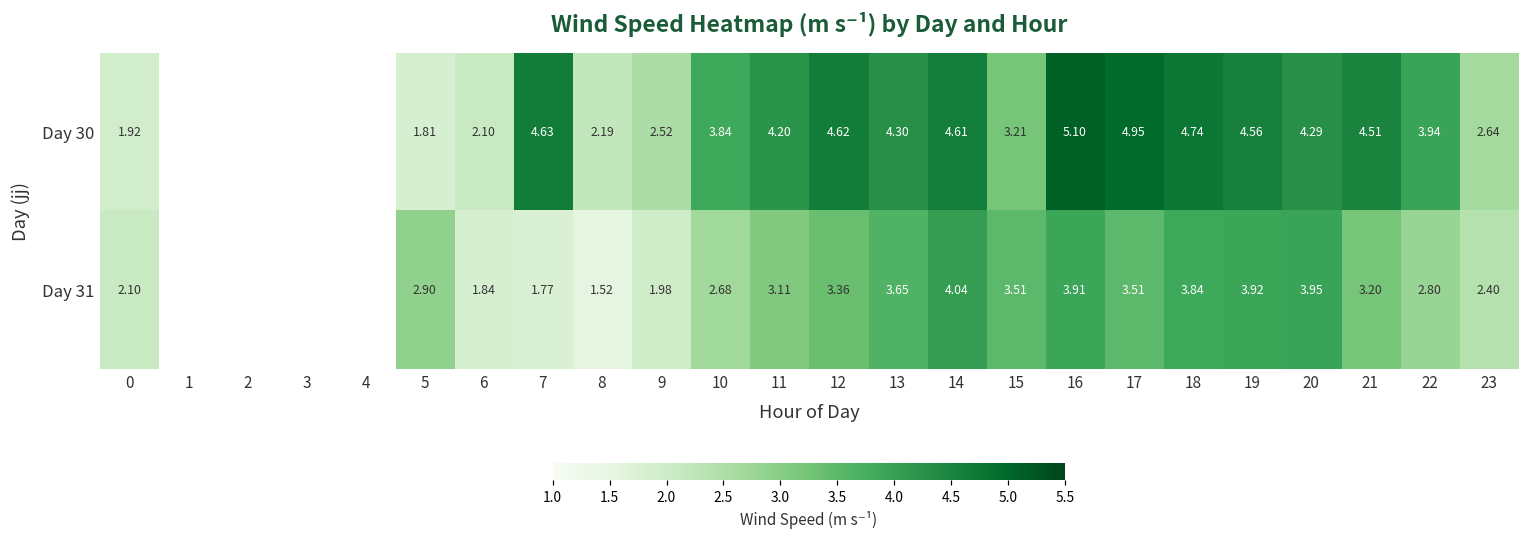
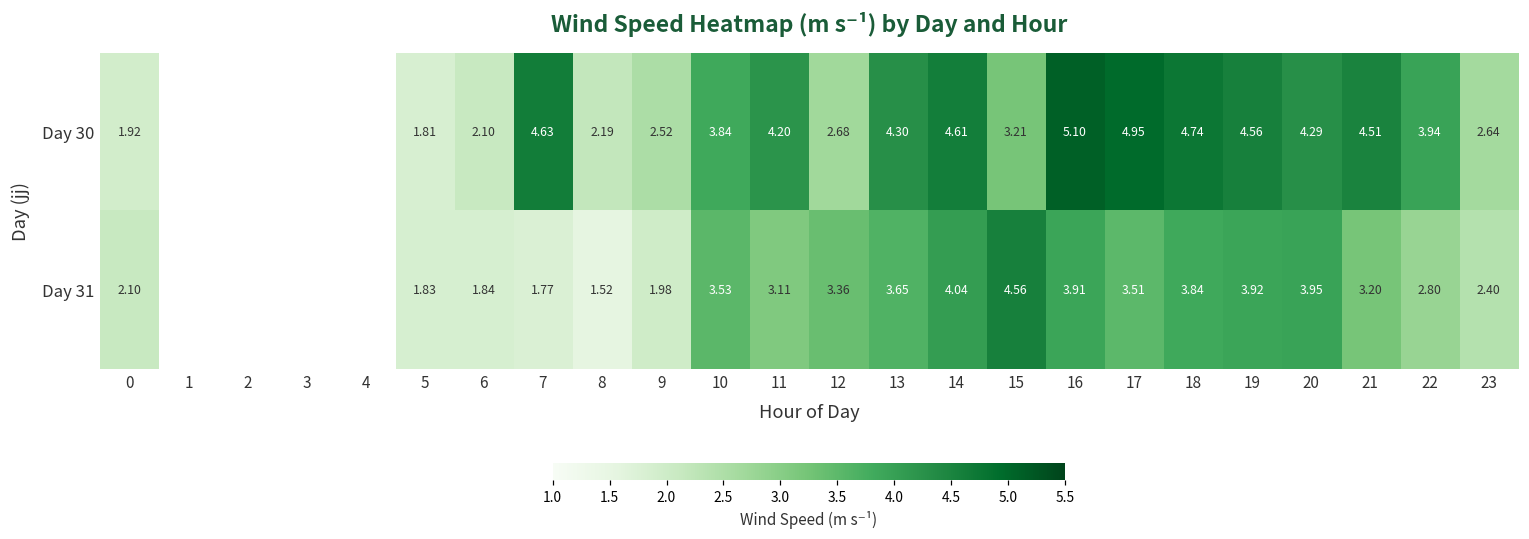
Day 30, 12: 4.62 -> 2.68
Day 31, 5: 2.90 -> 1.83
Day 31, 10: 2.68 -> 3.53
Day 31, 15: 3.51 -> 4.56
